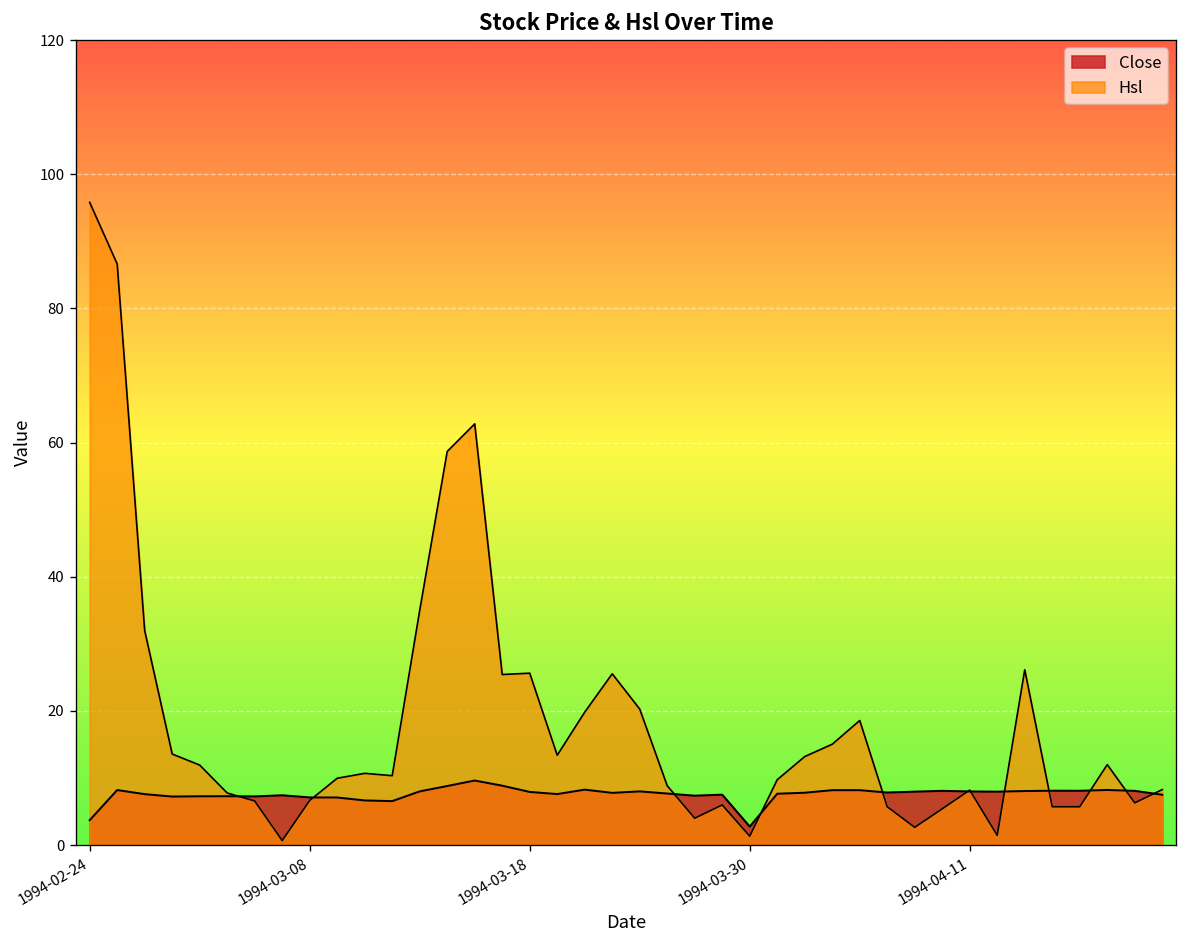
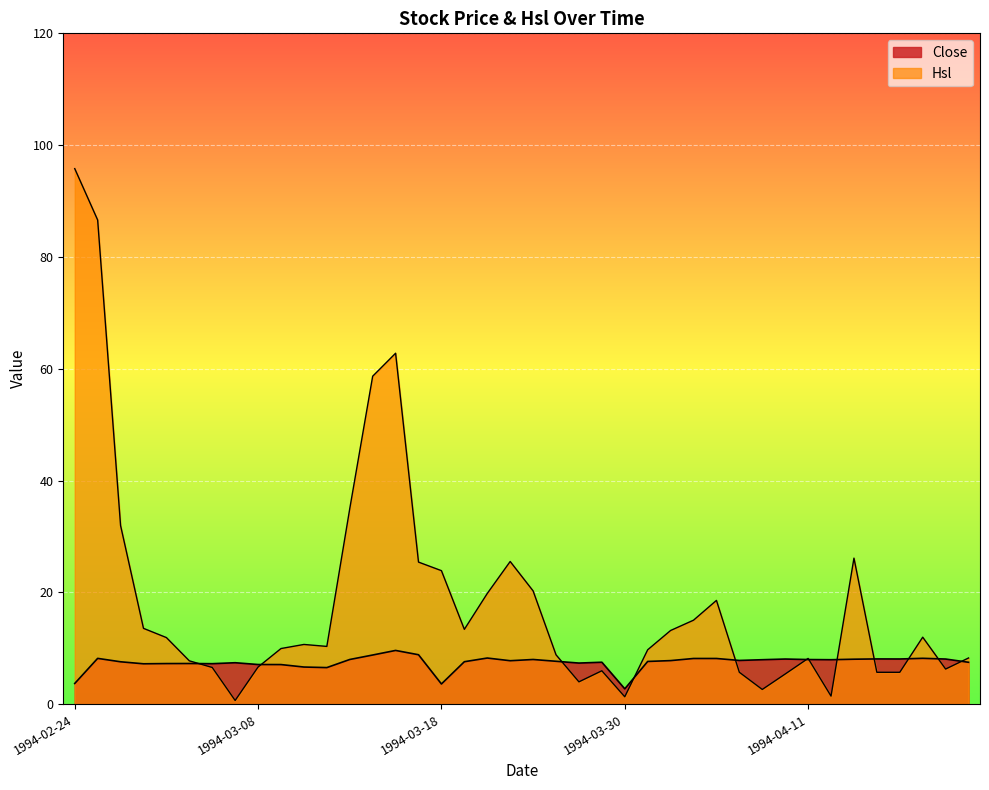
Close, 1994-03-18: 8 -> 4
Hsl, 1994-03-18: 26 -> 24
